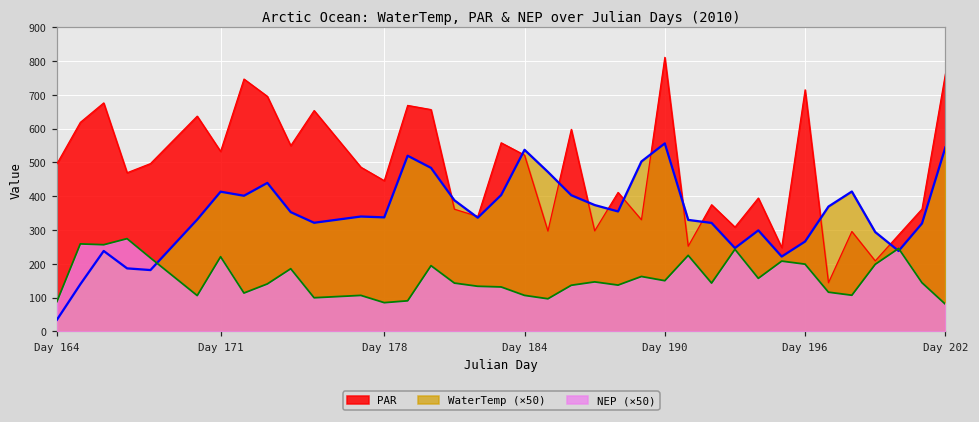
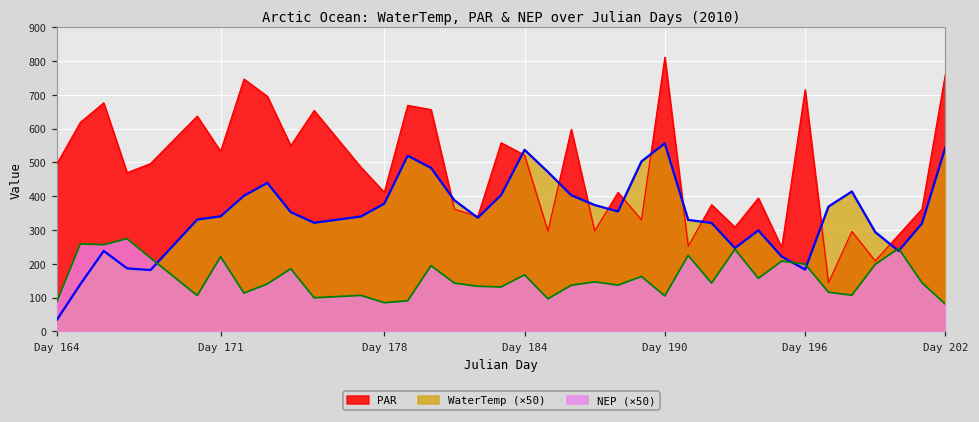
WaterTemp (×50), Day 171: 410 -> 340
PAR, Day 178: 450 -> 410
WaterTemp (×50), Day 178: 340 -> 380
NEP (×50), Day 184: 110 -> 170
NEP (×50), Day 190: 150 -> 110
WaterTemp (×50), Day 196: 270 -> 180
